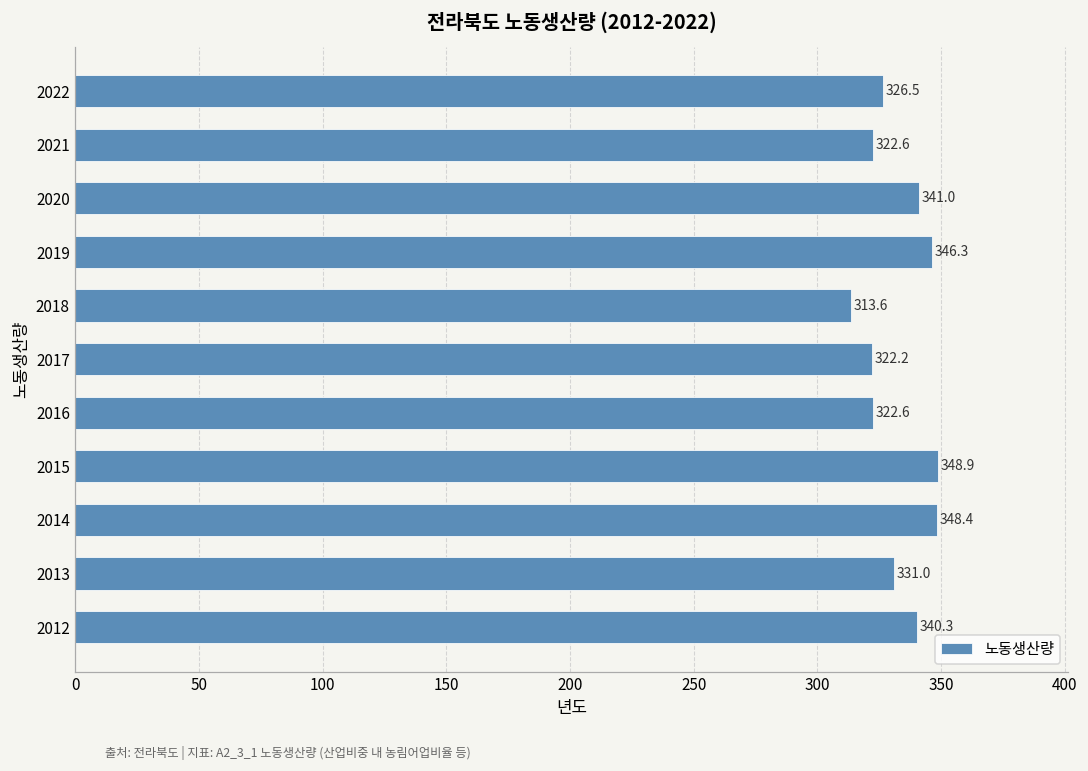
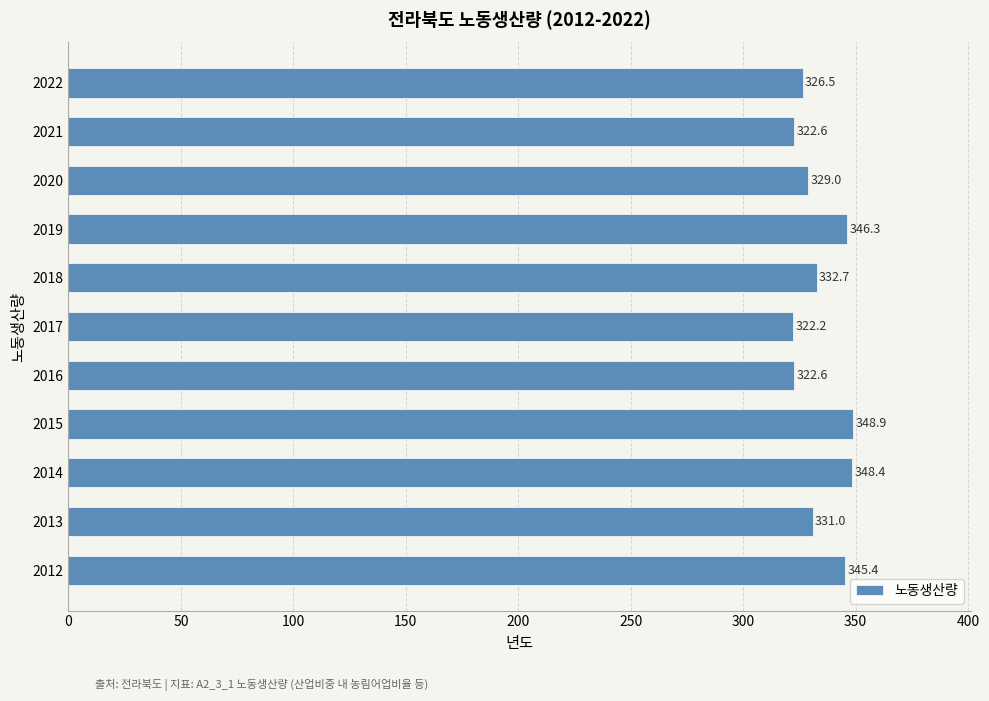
2020: 341.0 -> 329.0
2018: 313.6 -> 332.7
2012: 340.3 -> 345.4
